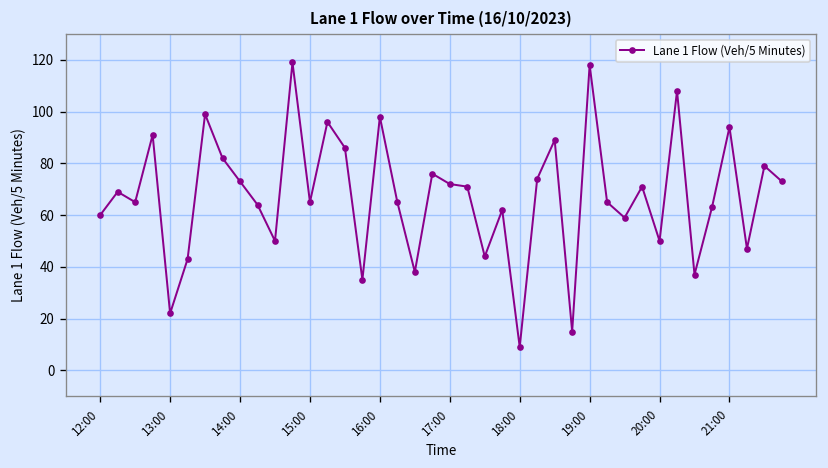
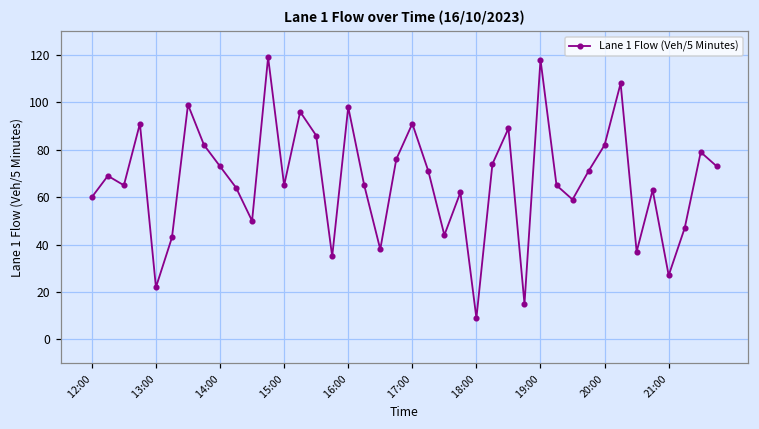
17:00: 72 -> 91
20:00: 50 -> 82
21:00: 94 -> 27
